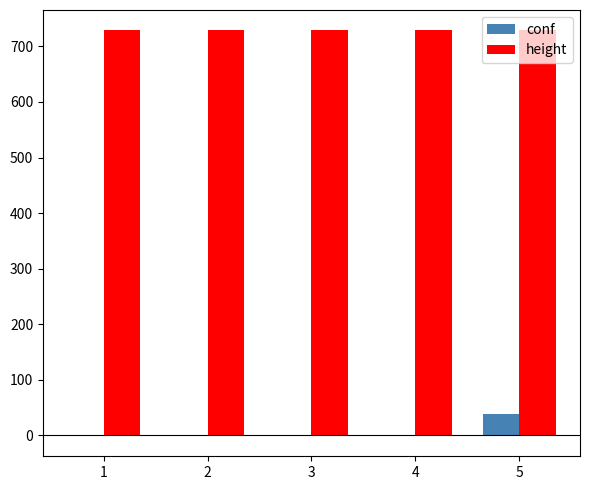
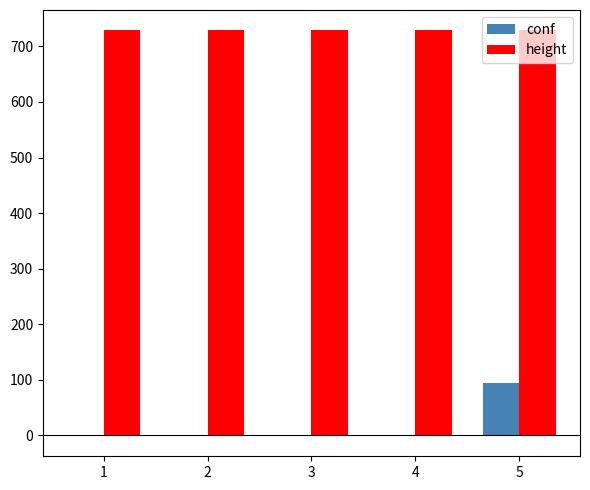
conf, 5: 40 -> 100
